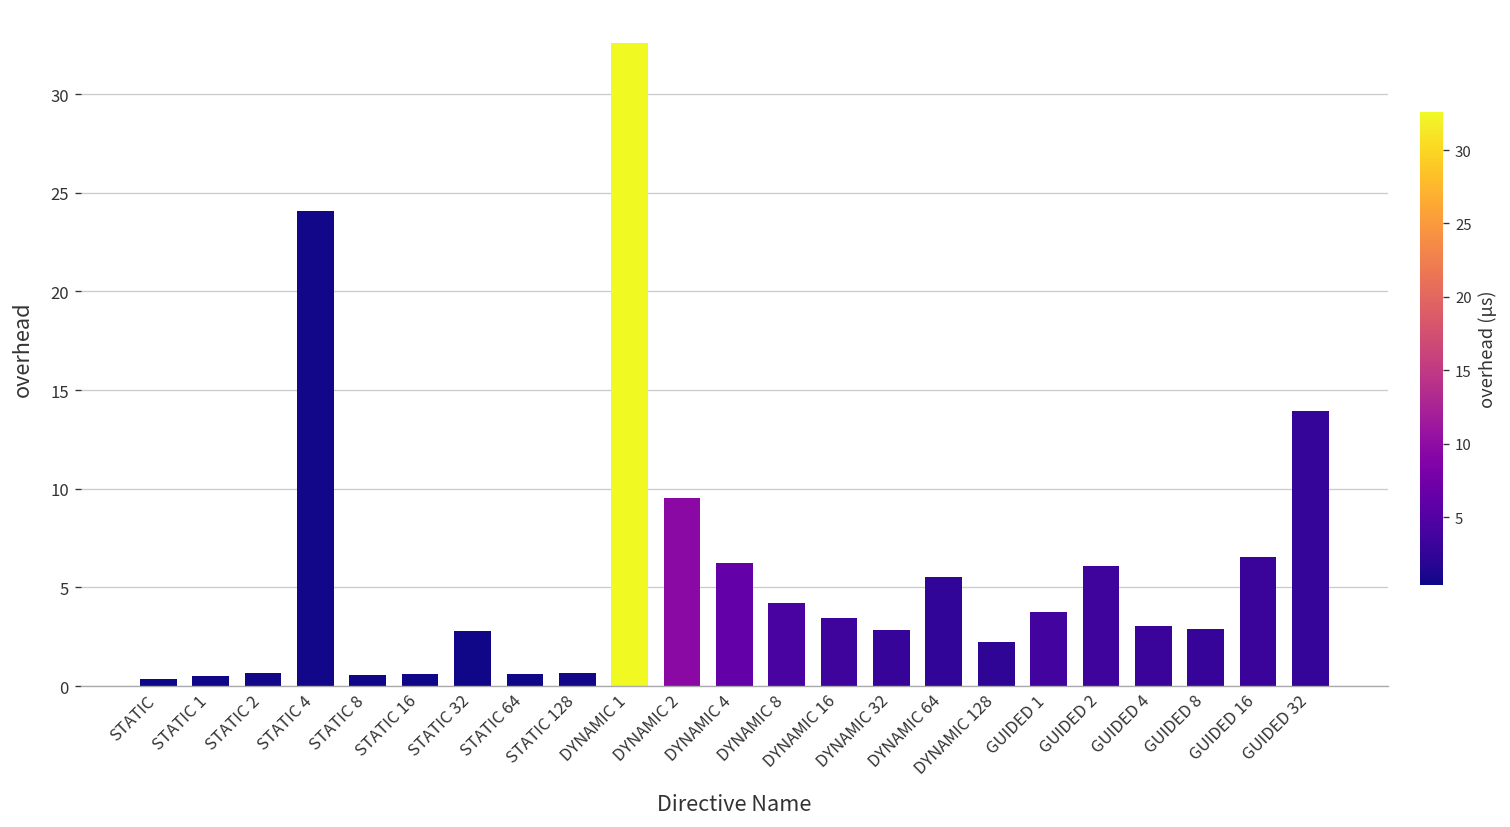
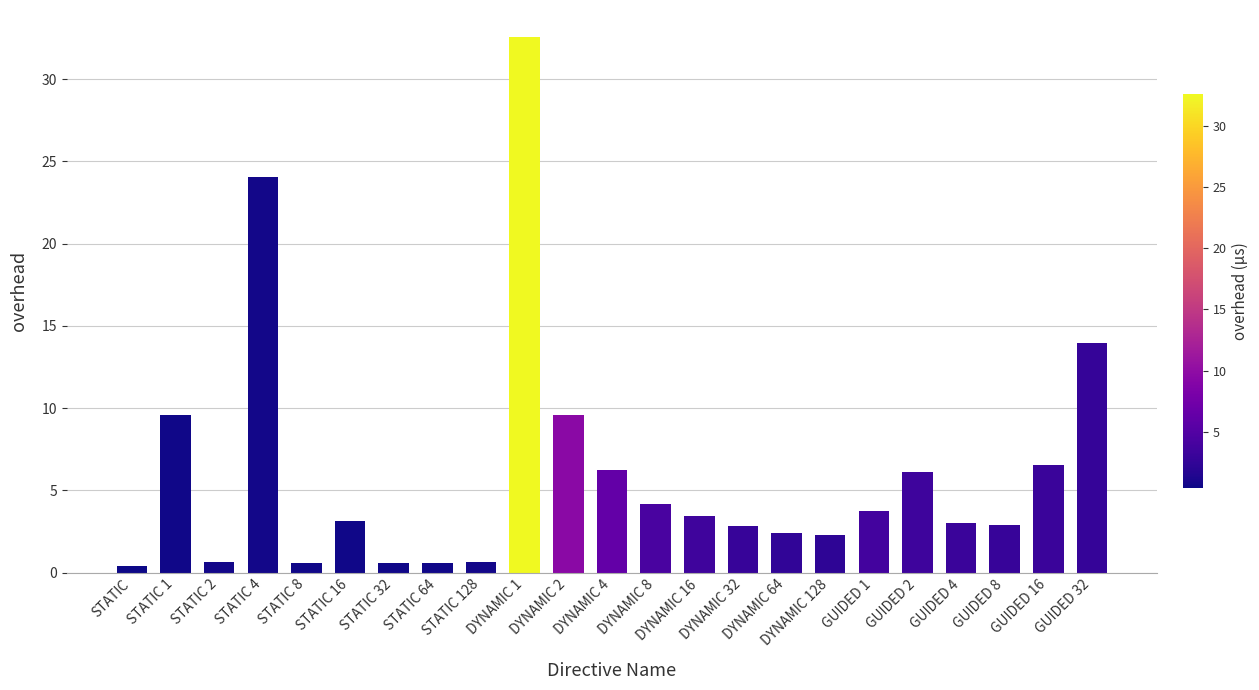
STATIC 1: 0.5 -> 9.6
STATIC 16: 0.6 -> 3.2
STATIC 32: 2.8 -> 0.6
DYNAMIC 64: 5.5 -> 2.4
